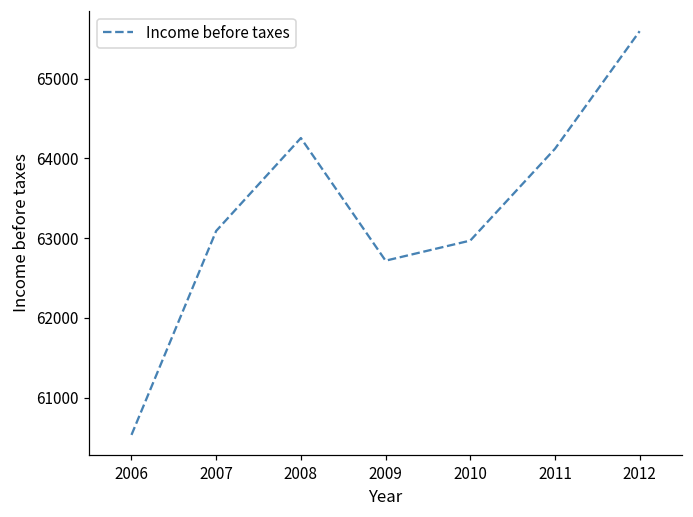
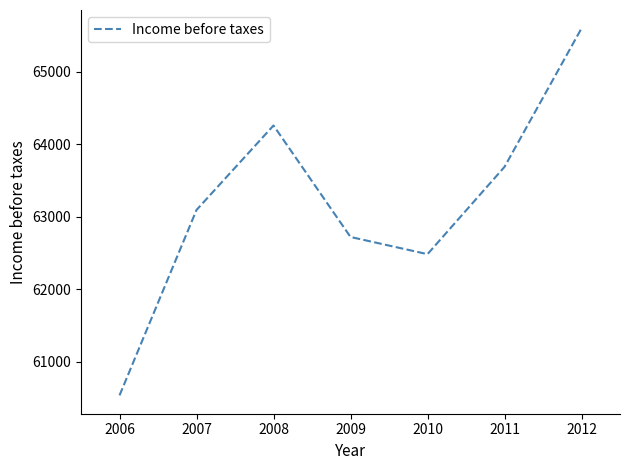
2010: 63000 -> 62500
2011: 64100 -> 63700
